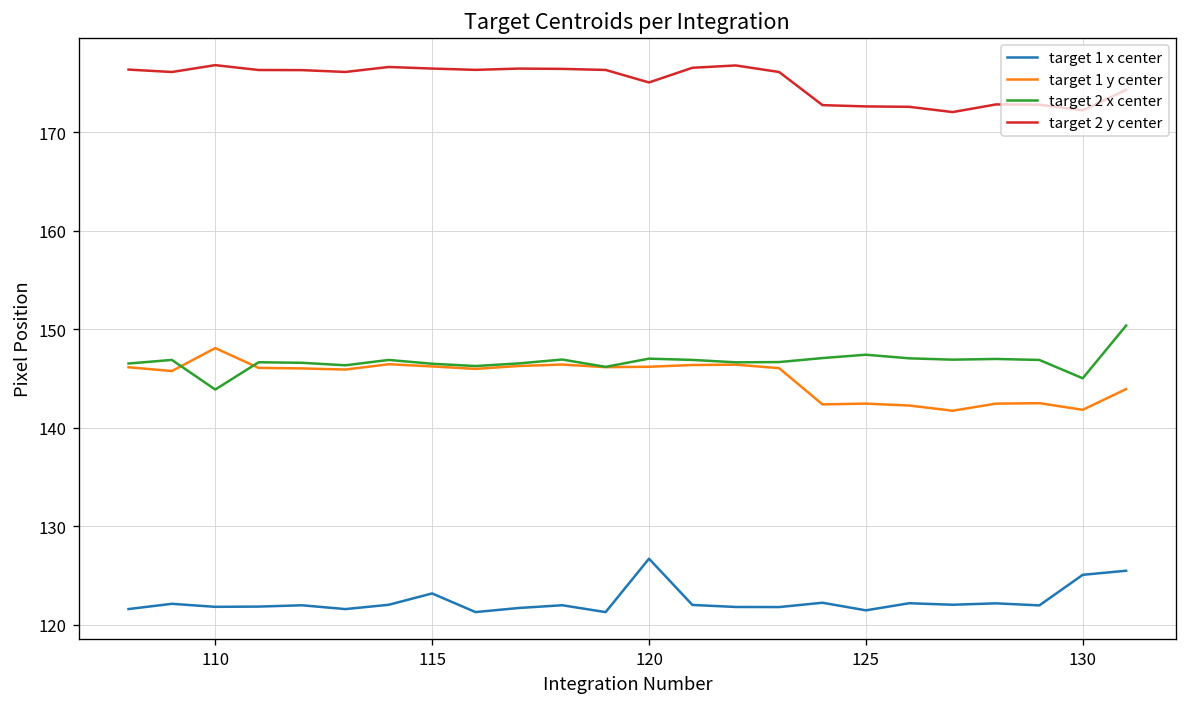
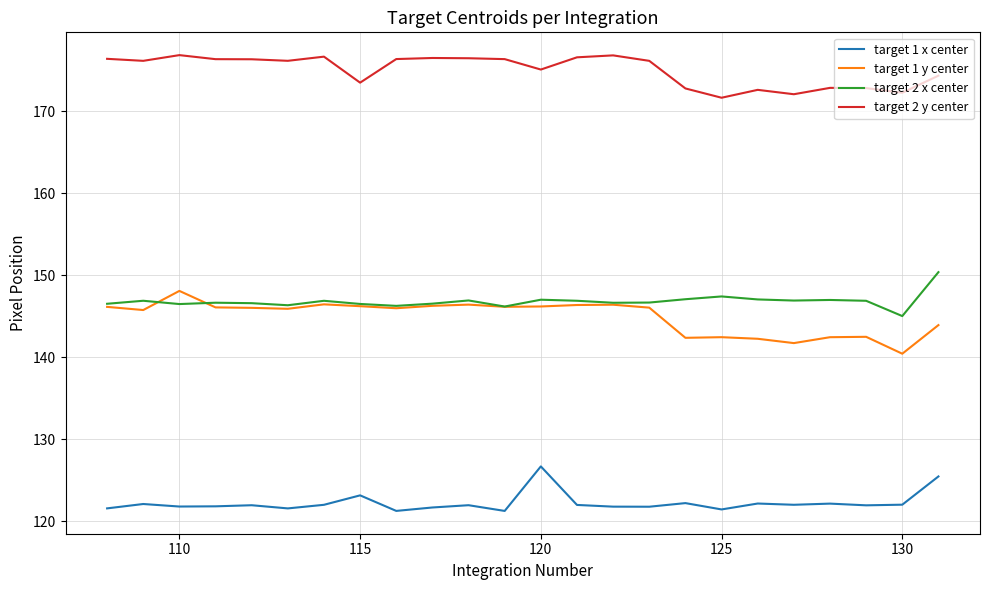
target 2 x center, 110: 144 -> 146
target 2 y center, 115: 176 -> 173
target 2 y center, 125: 173 -> 172
target 1 x center, 130: 125 -> 122
target 1 y center, 130: 142 -> 140
